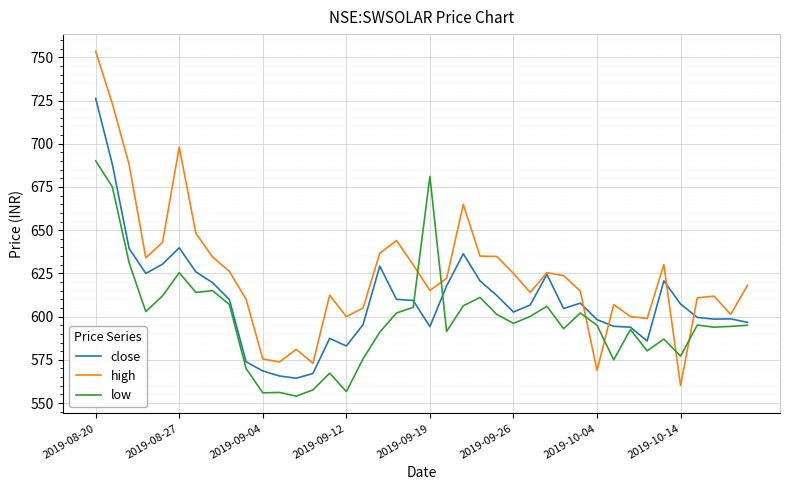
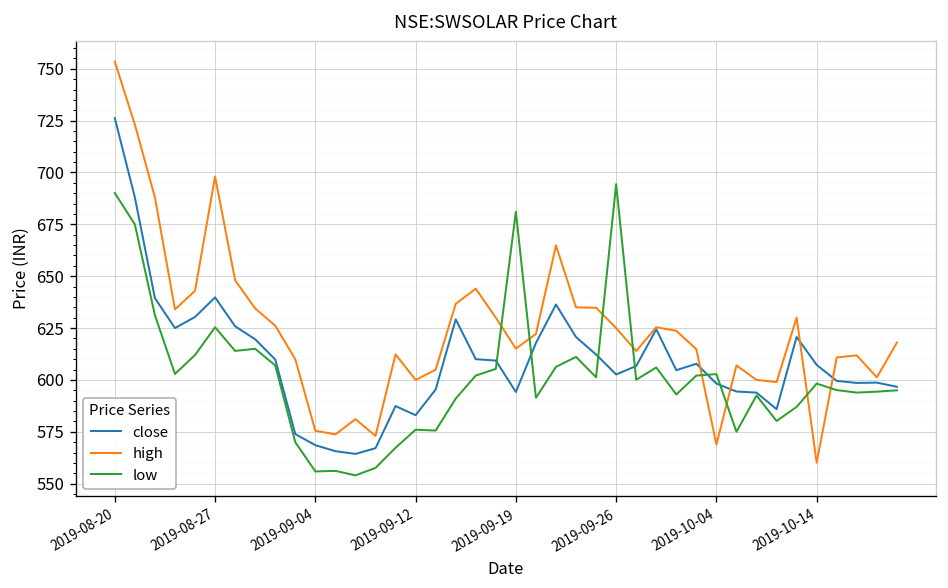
low, 2019-09-12: 557 -> 576
low, 2019-09-26: 596 -> 694
low, 2019-10-04: 595 -> 603
low, 2019-10-14: 577 -> 598
